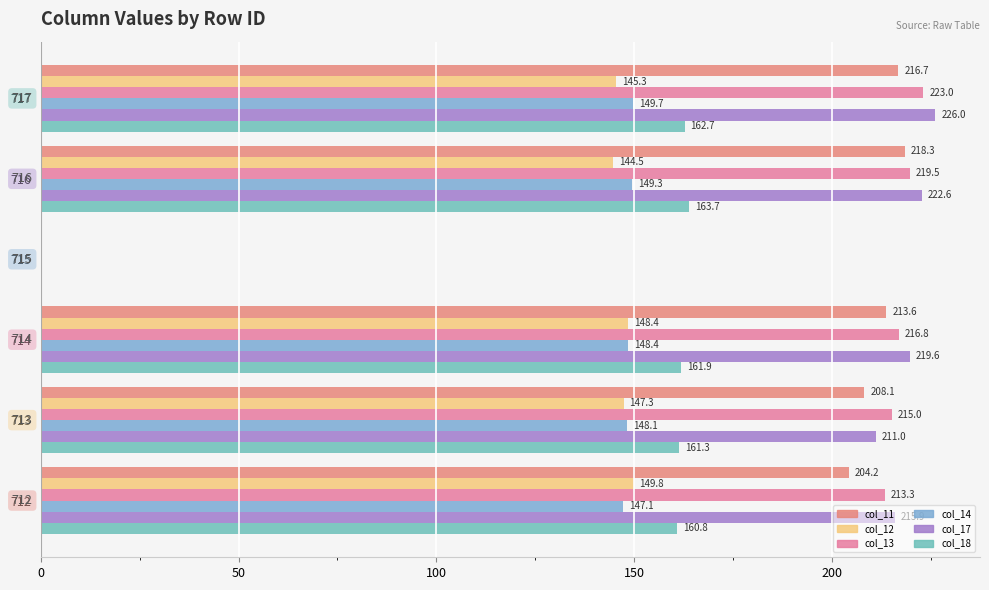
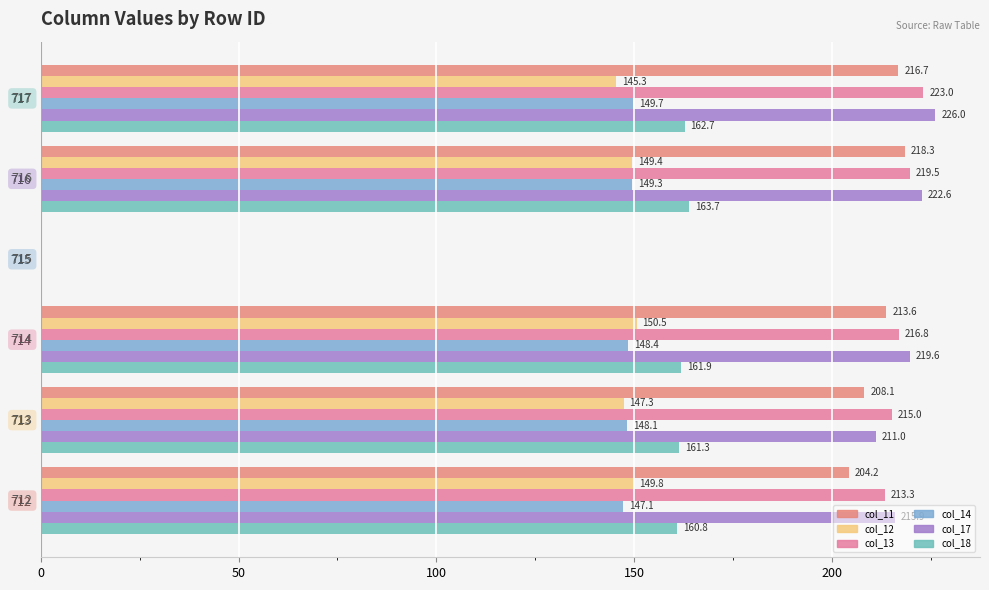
col_12, 716: 144.5 -> 149.4
col_12, 714: 148.4 -> 150.5
